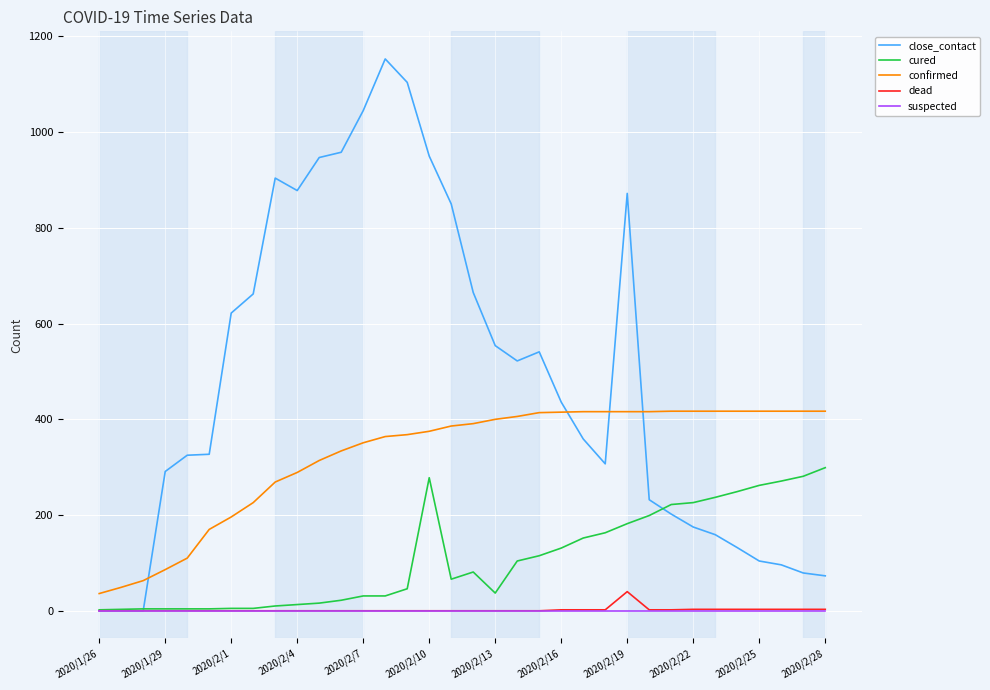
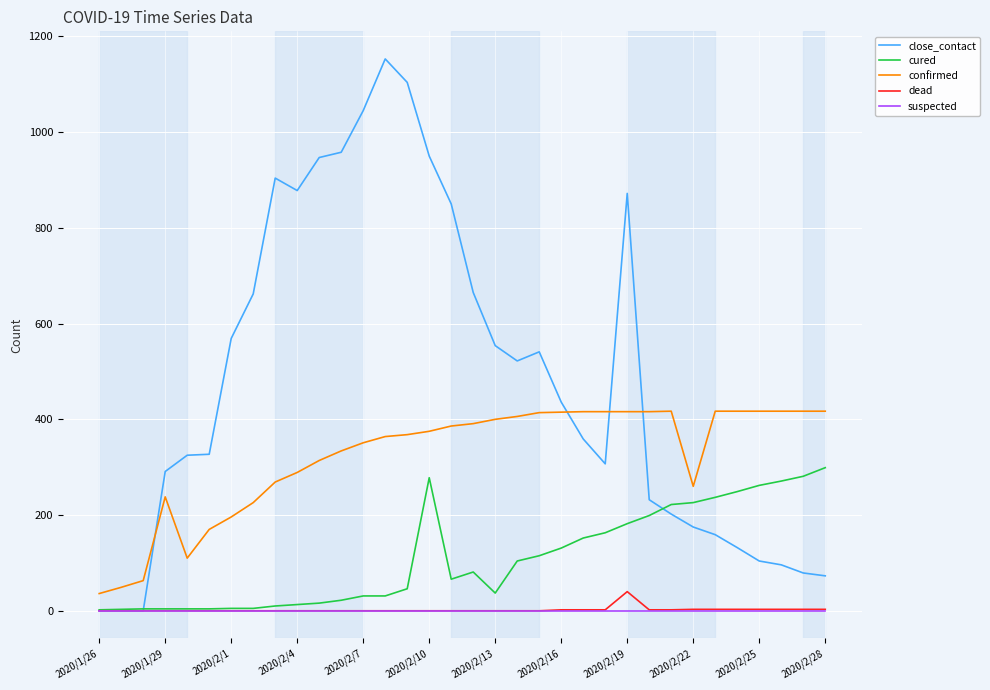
confirmed, 2020/1/29: 90 -> 240
close_contact, 2020/2/1: 620 -> 570
confirmed, 2020/2/22: 420 -> 260
